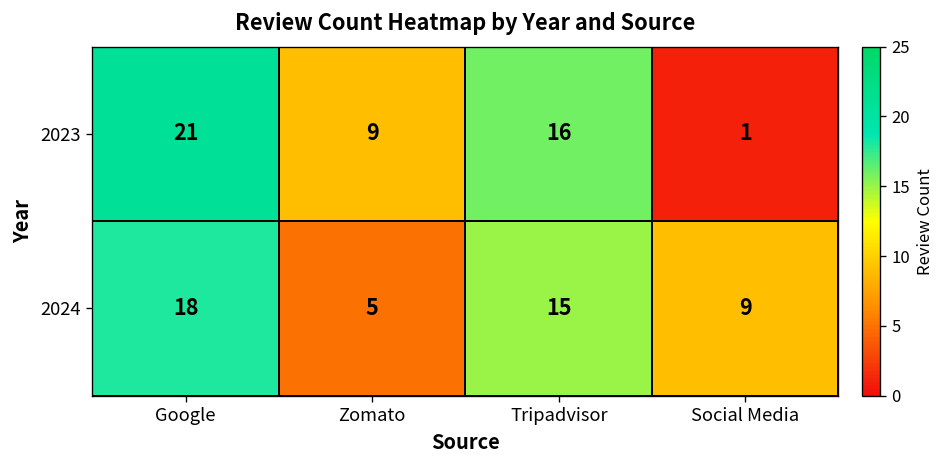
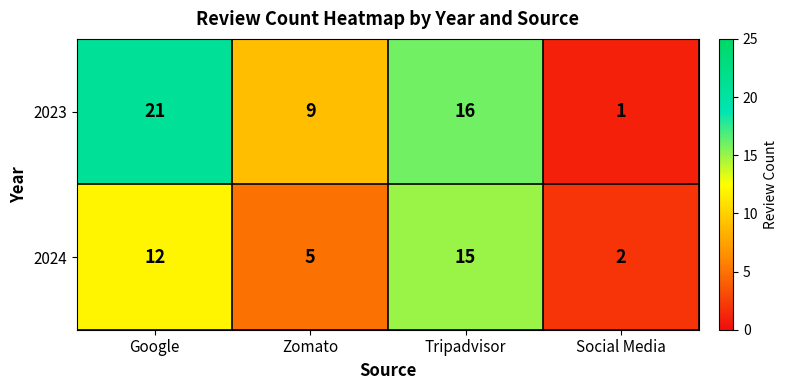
2024, Google: 18 -> 12
2024, Social Media: 9 -> 2
